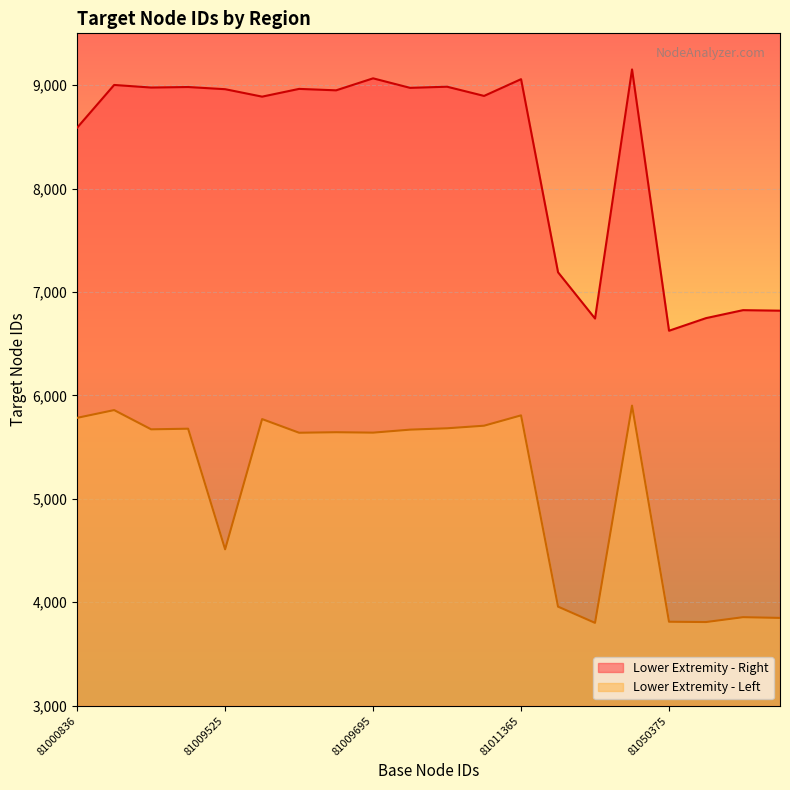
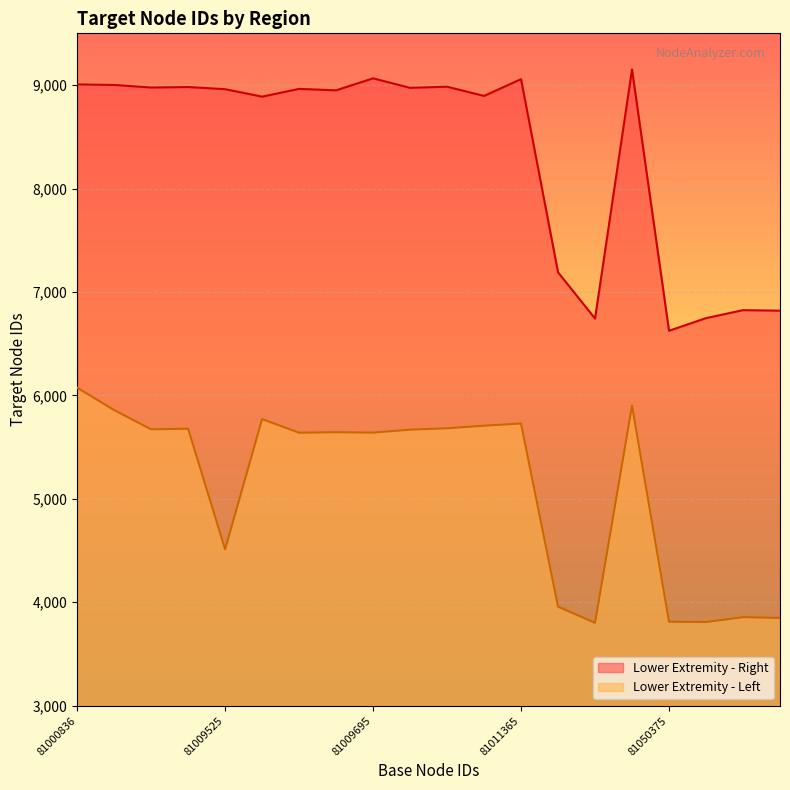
Lower Extremity - Right, 81000836: 8,590 -> 9,010
Lower Extremity - Left, 81000836: 5,780 -> 6,070
Lower Extremity - Left, 81011365: 5,810 -> 5,730
